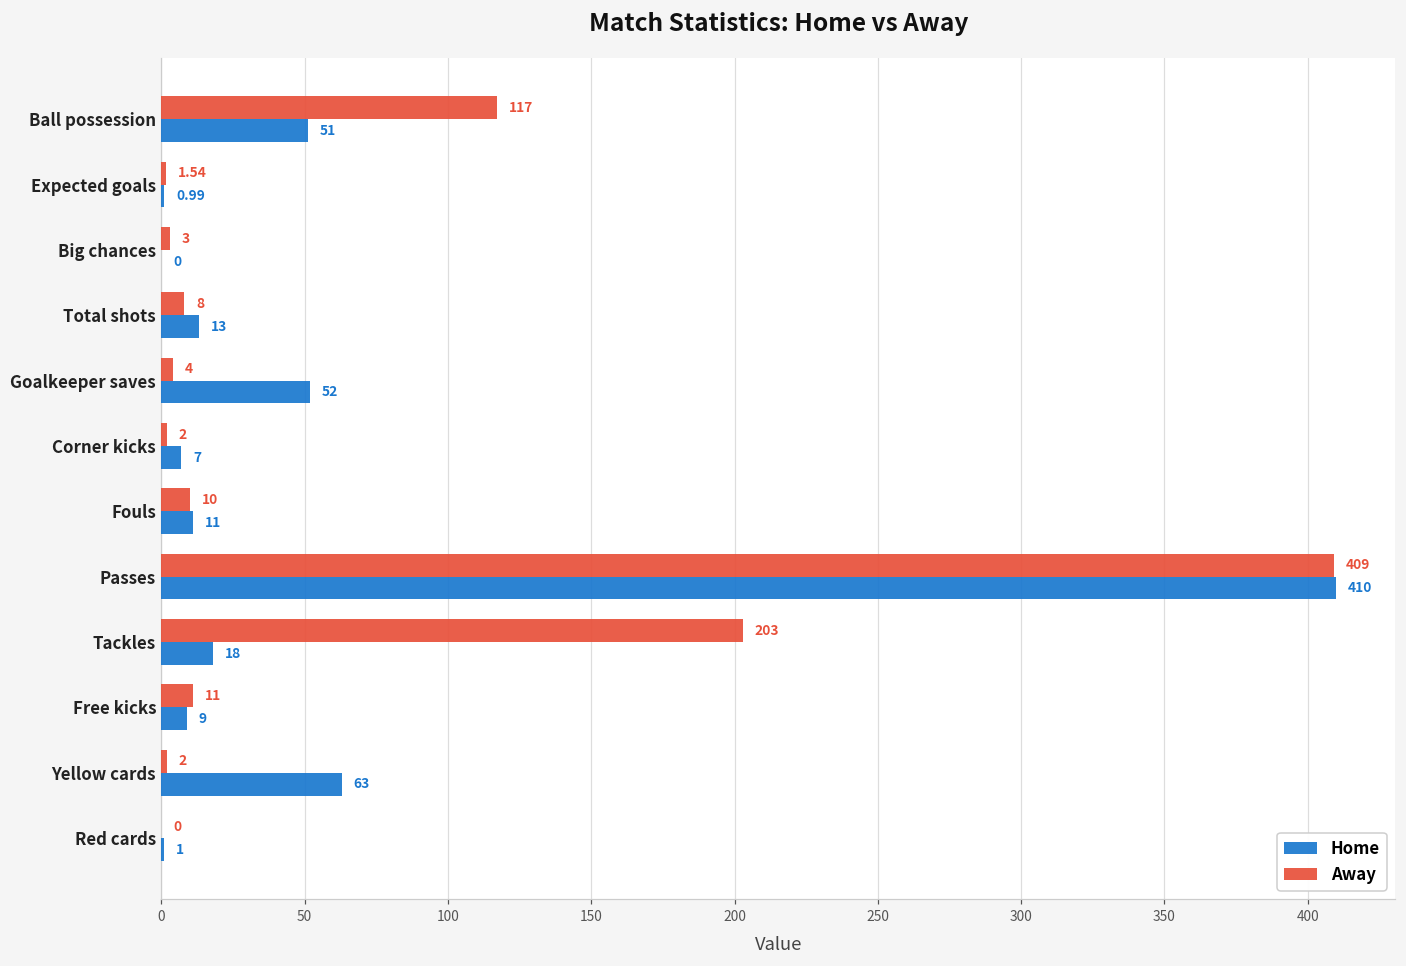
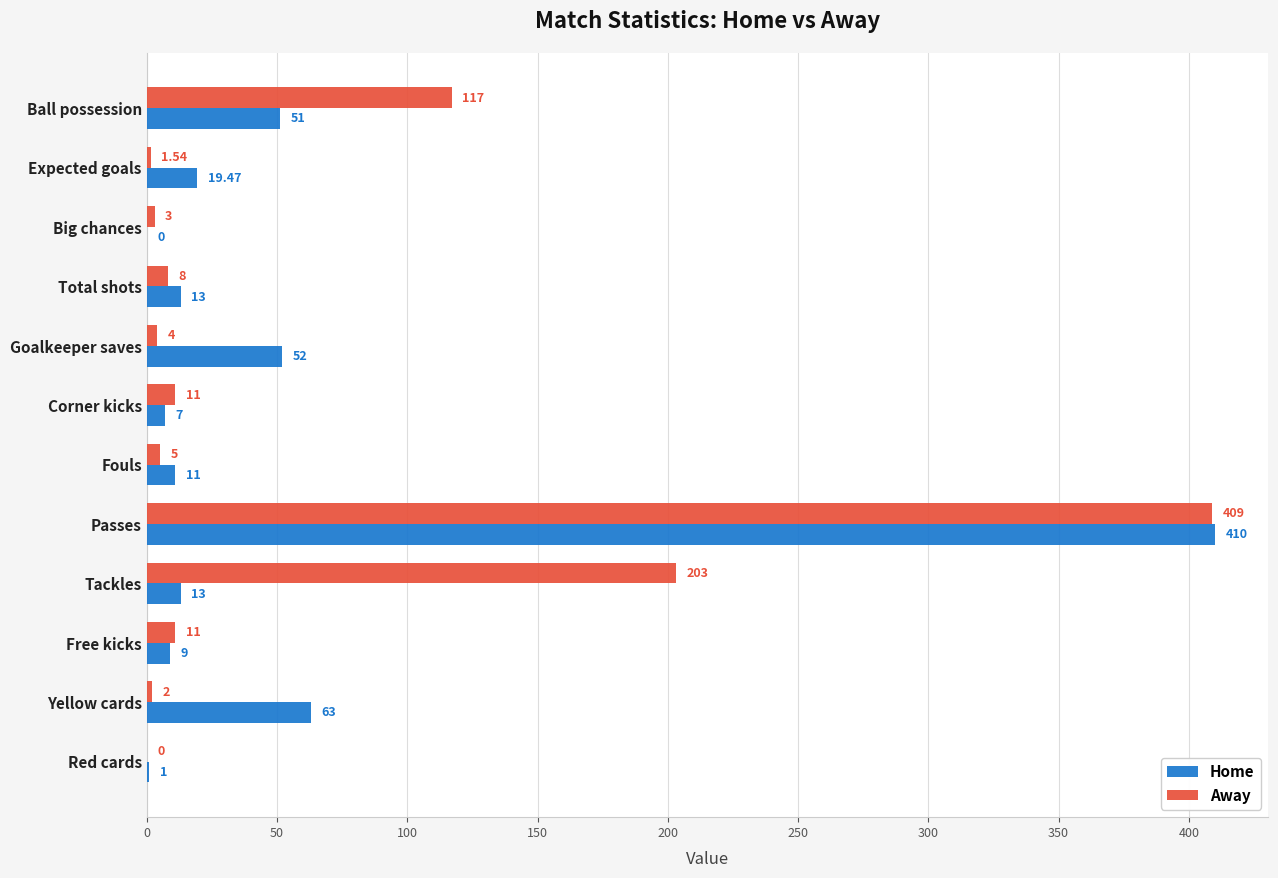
Home, Expected goals: 0.99 -> 19.47
Away, Corner kicks: 2 -> 11
Away, Fouls: 10 -> 5
Home, Tackles: 18 -> 13
